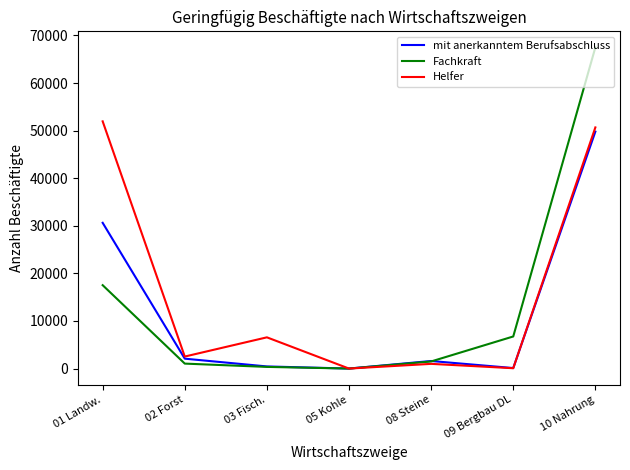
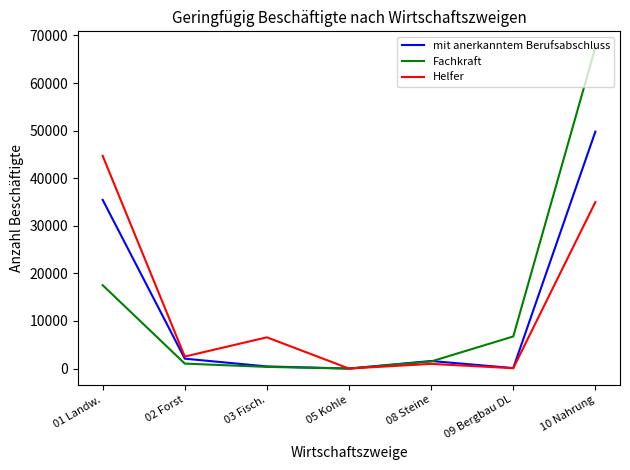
mit anerkanntem Berufsabschluss, 01 Landw.: 31000 -> 35000
Helfer, 01 Landw.: 52000 -> 45000
Helfer, 10 Nahrung: 51000 -> 35000
